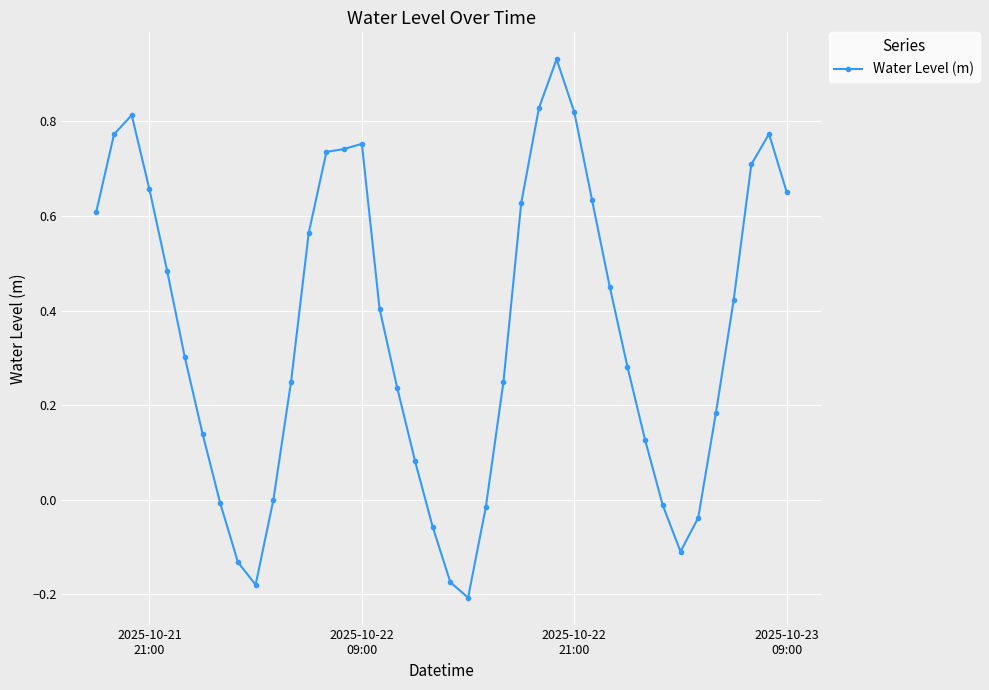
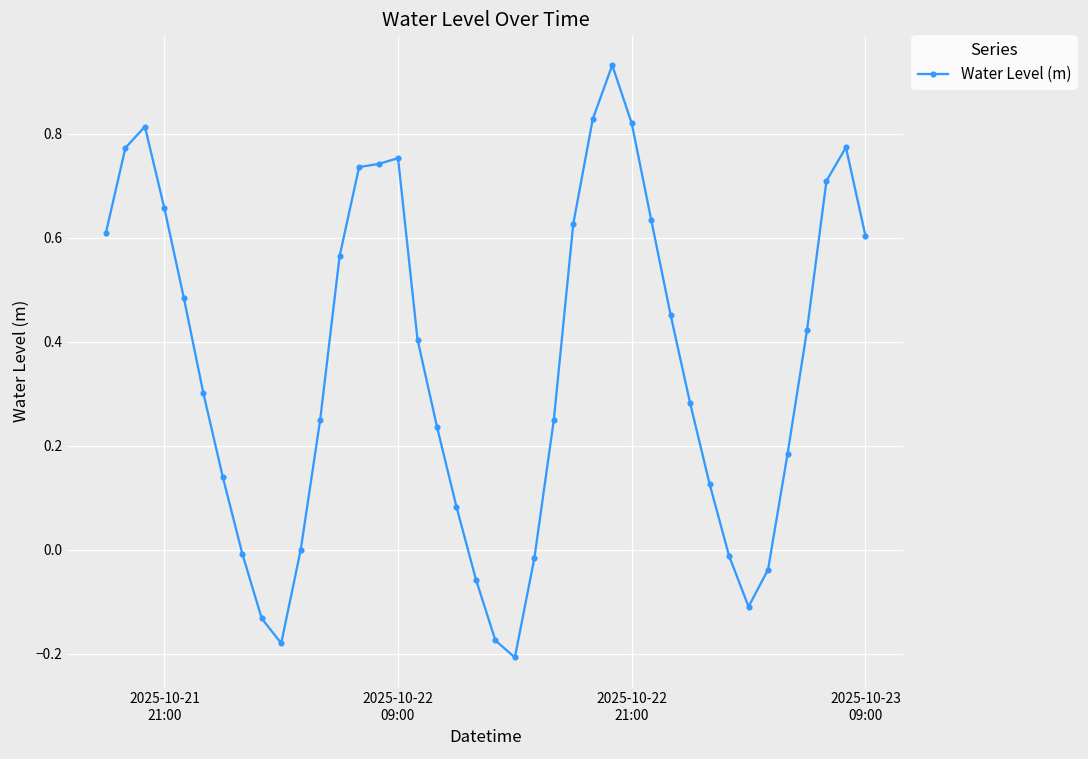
2025-10-23 09:00: 0.65 -> 0.60
